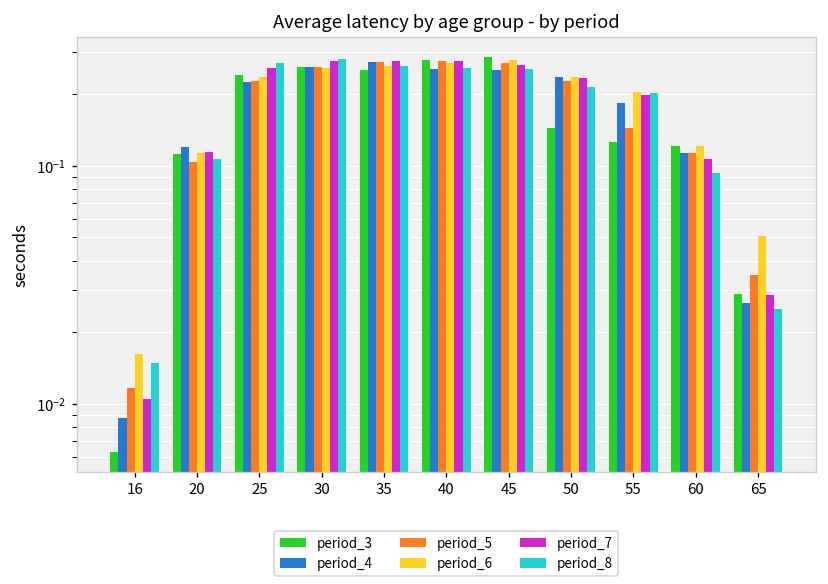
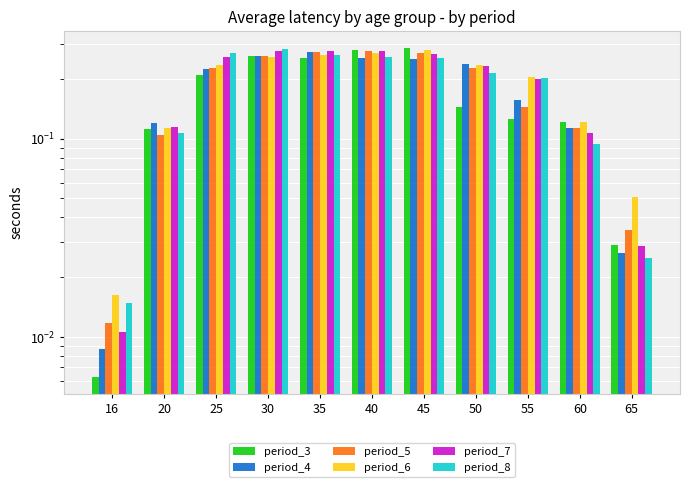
period_3, 25: 0.24 -> 0.21
period_4, 55: 0.18 -> 0.16
